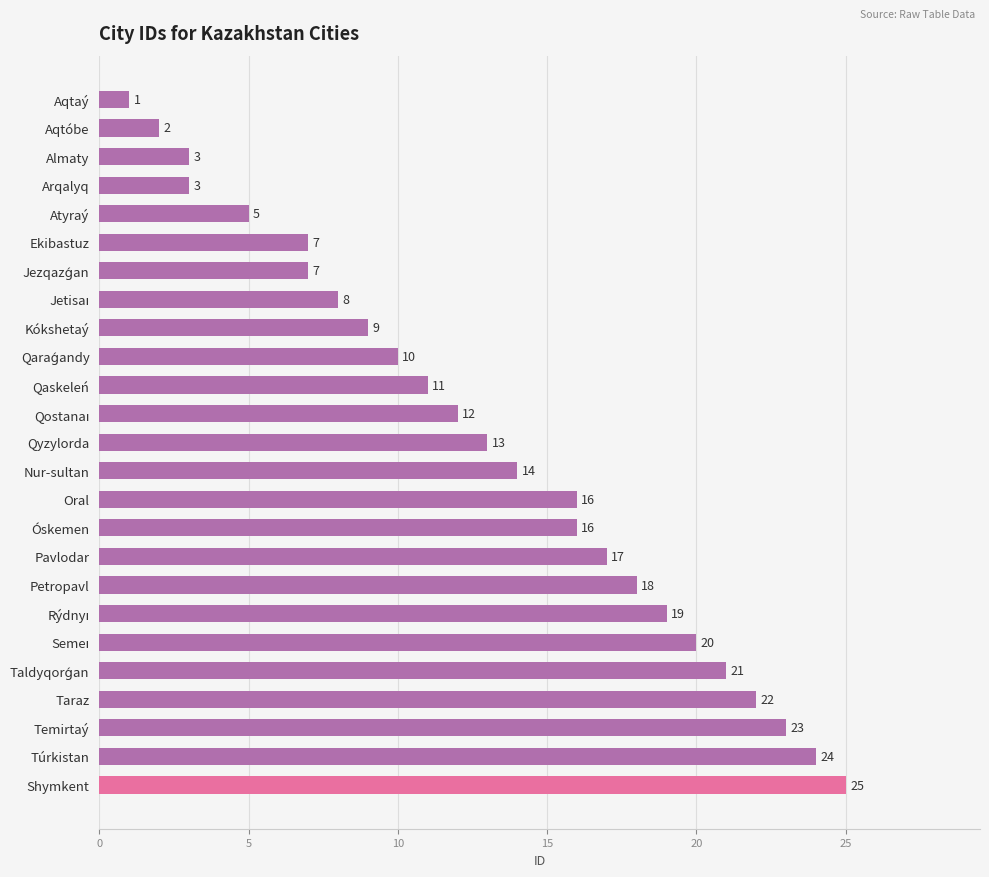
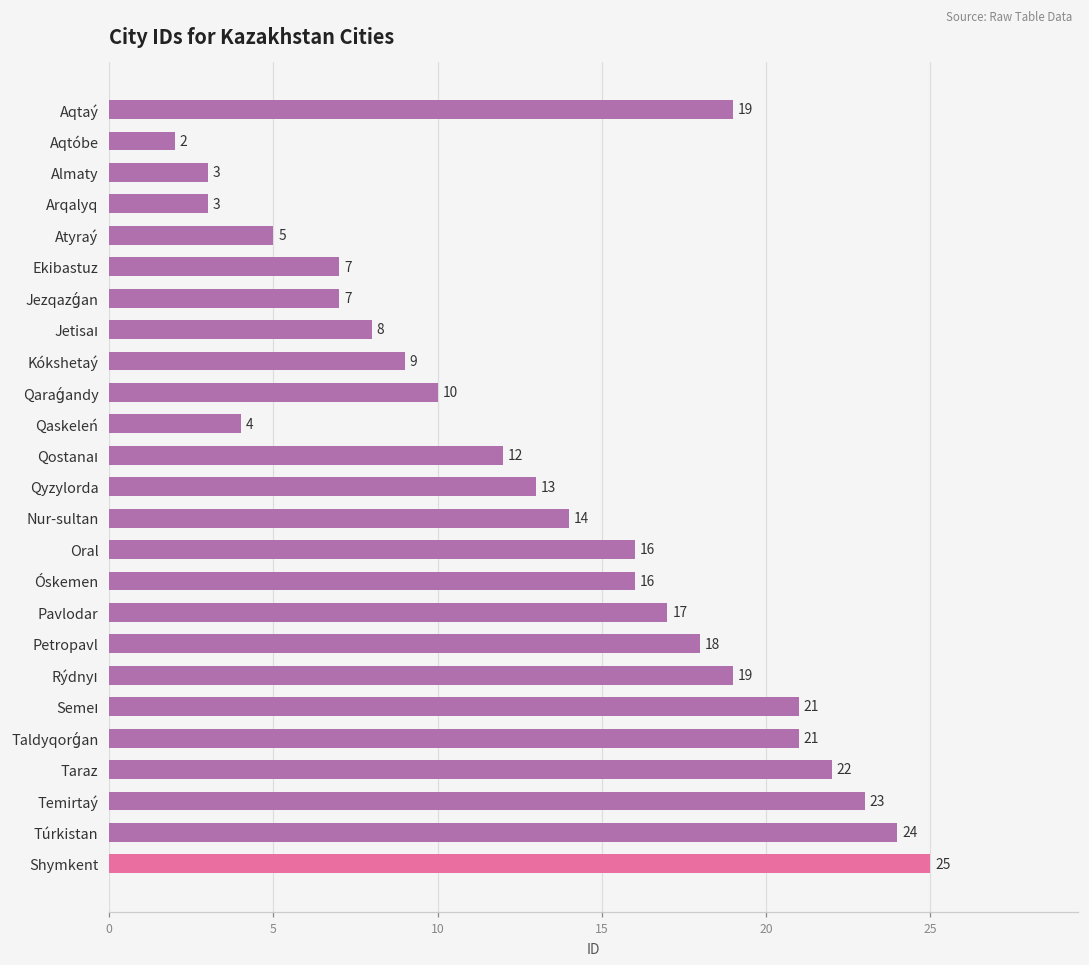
Aqtaý: 1 -> 19
Qaskeleń: 11 -> 4
Semeı: 20 -> 21
